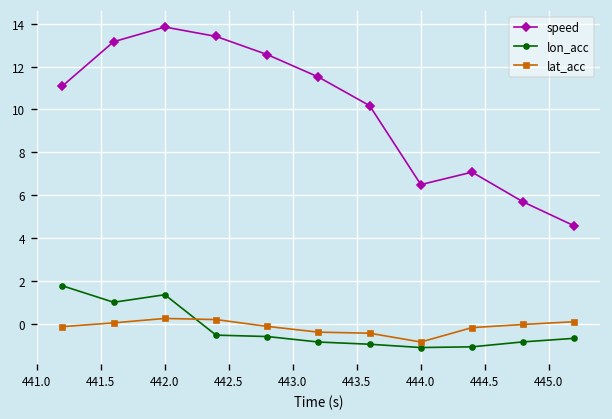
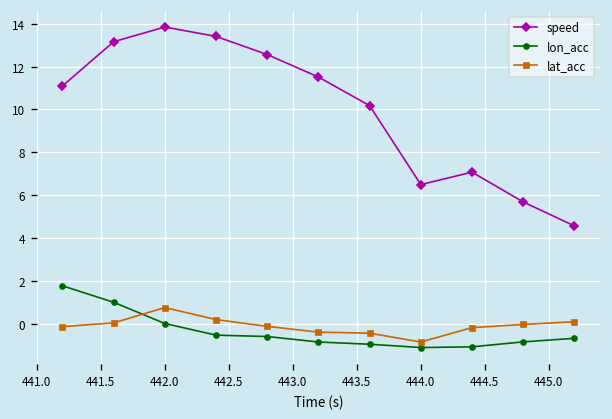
lon_acc, 442.0: 1.3 -> 0.0
lat_acc, 442.0: 0.2 -> 0.7
